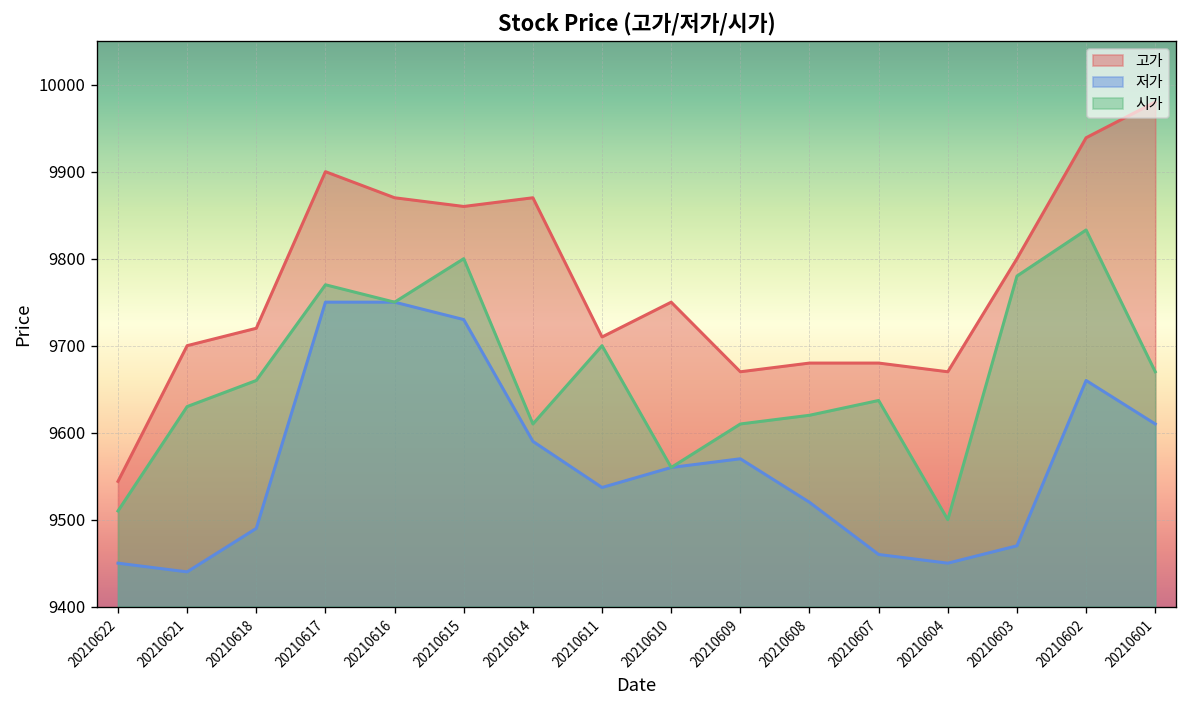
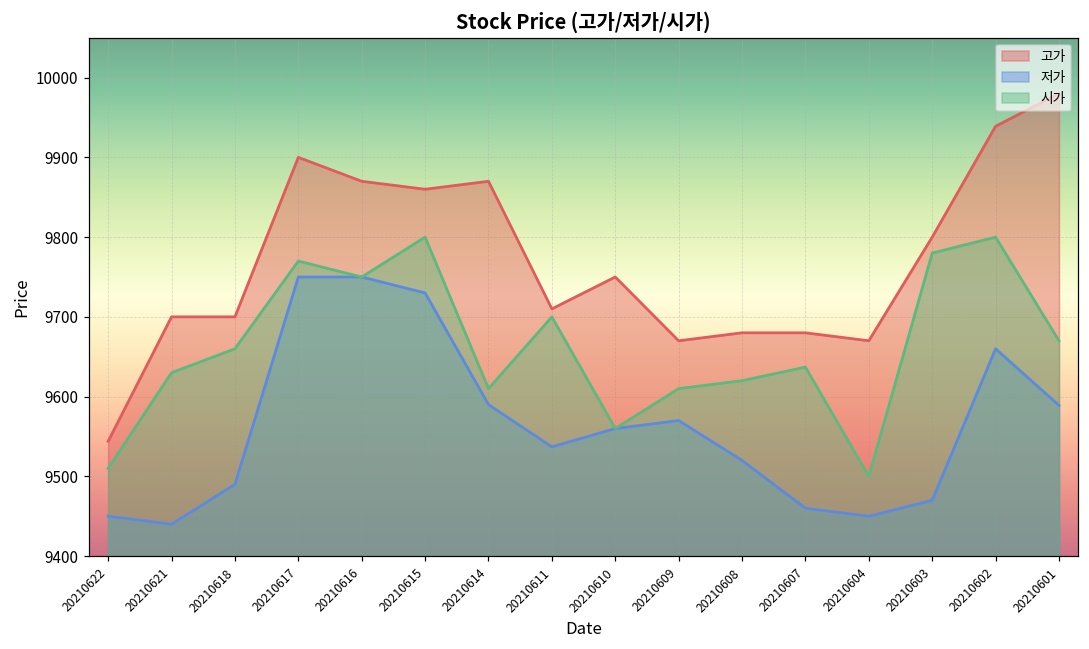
고가, 20210618: 9720 -> 9700
시가, 20210602: 9830 -> 9800
저가, 20210601: 9610 -> 9590
